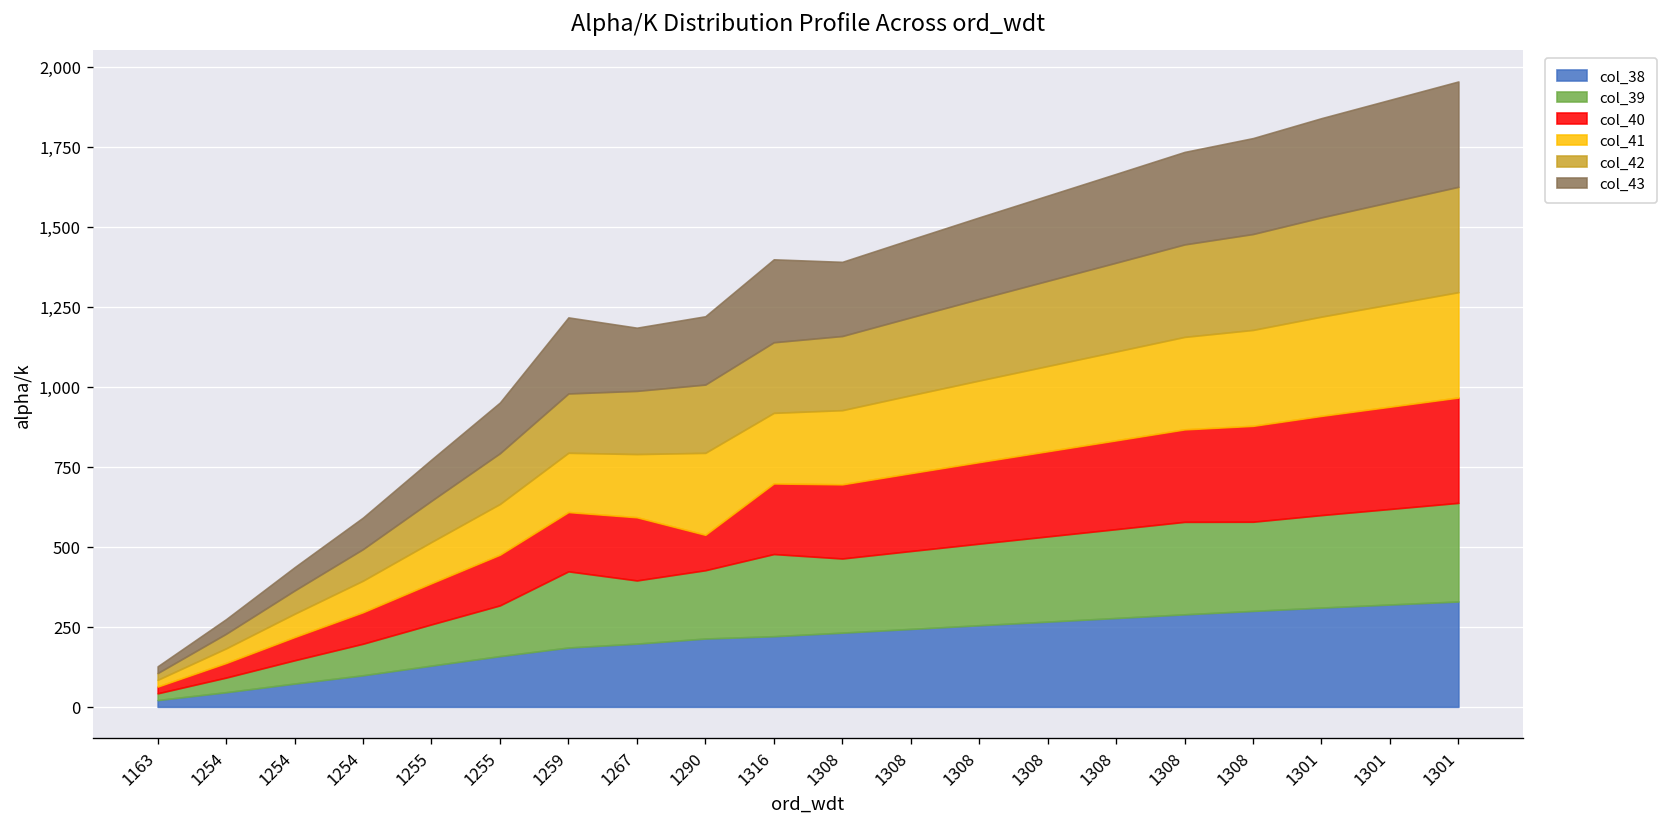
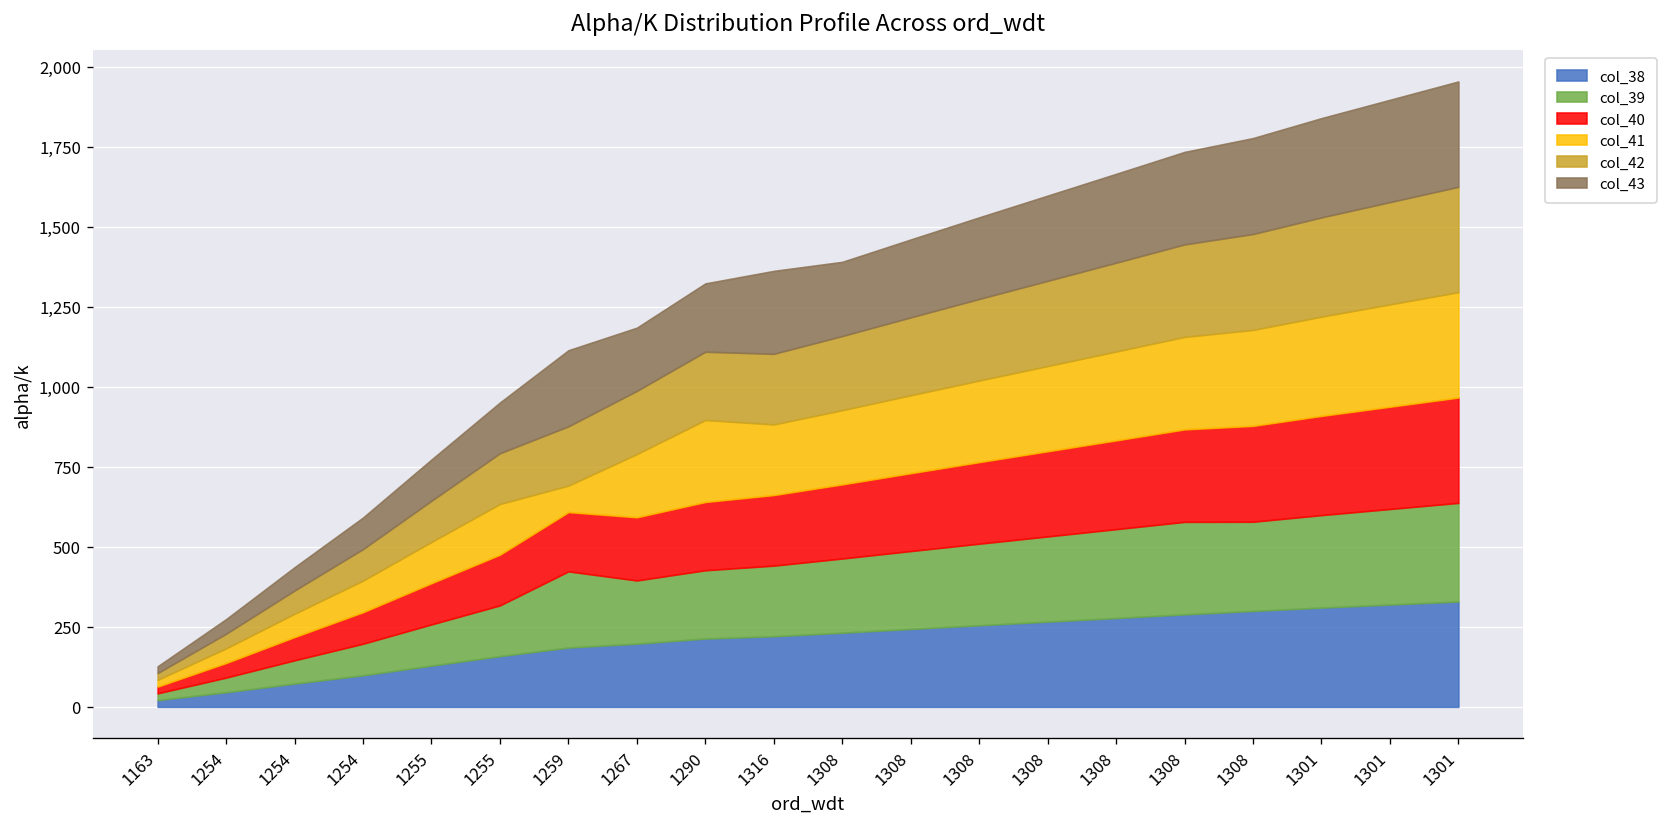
col_41, 1259: 190 -> 80
col_40, 1290: 110 -> 210
col_39, 1316: 260 -> 220
